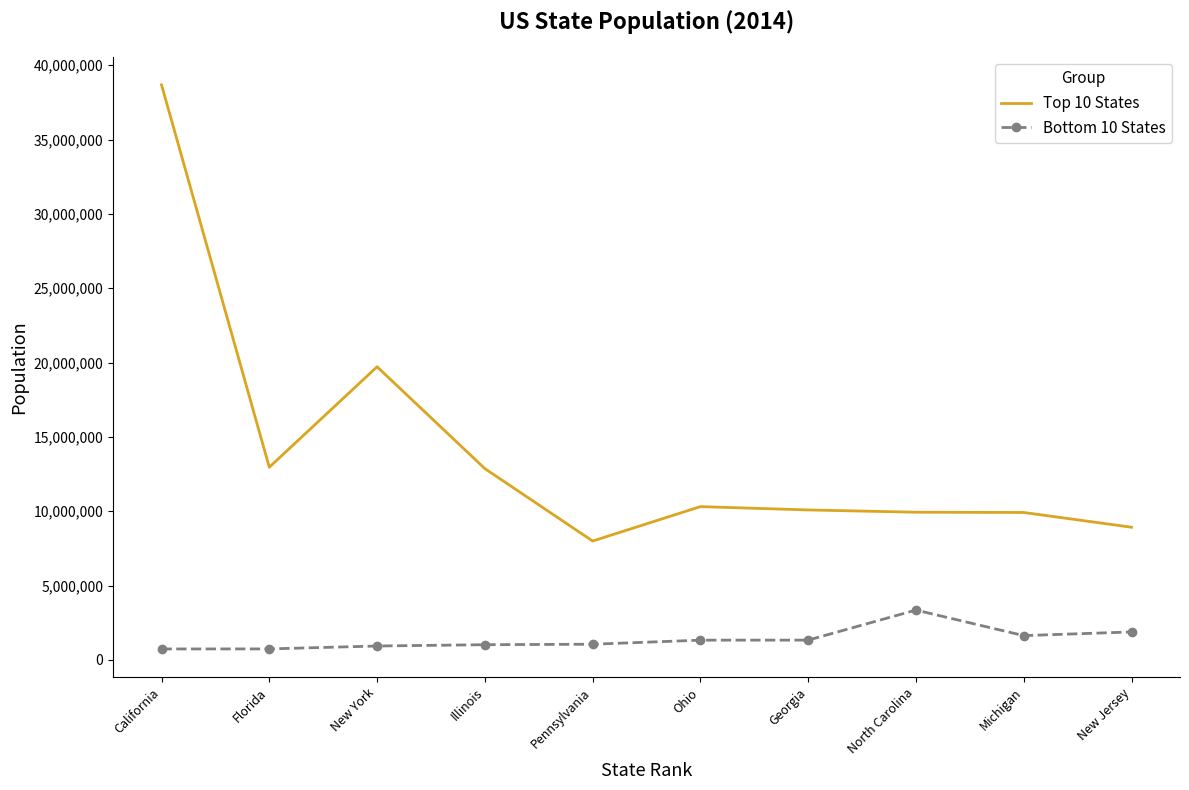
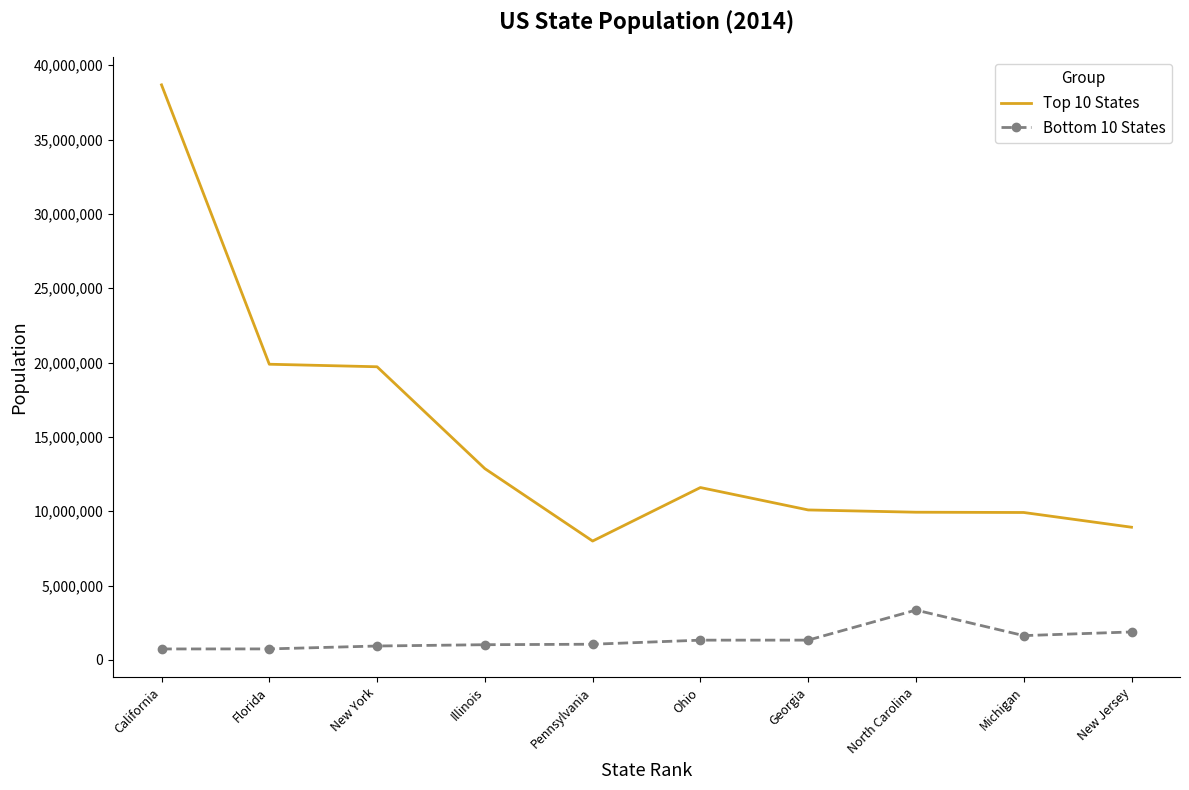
Top 10 States, Florida: 13,000,000 -> 19,900,000
Top 10 States, Ohio: 10,300,000 -> 11,600,000
